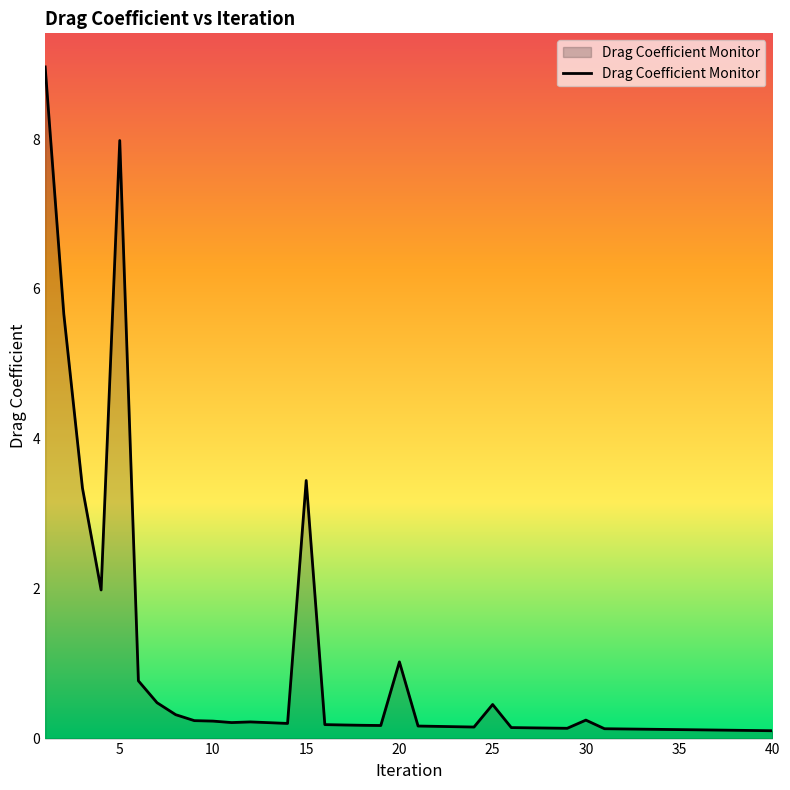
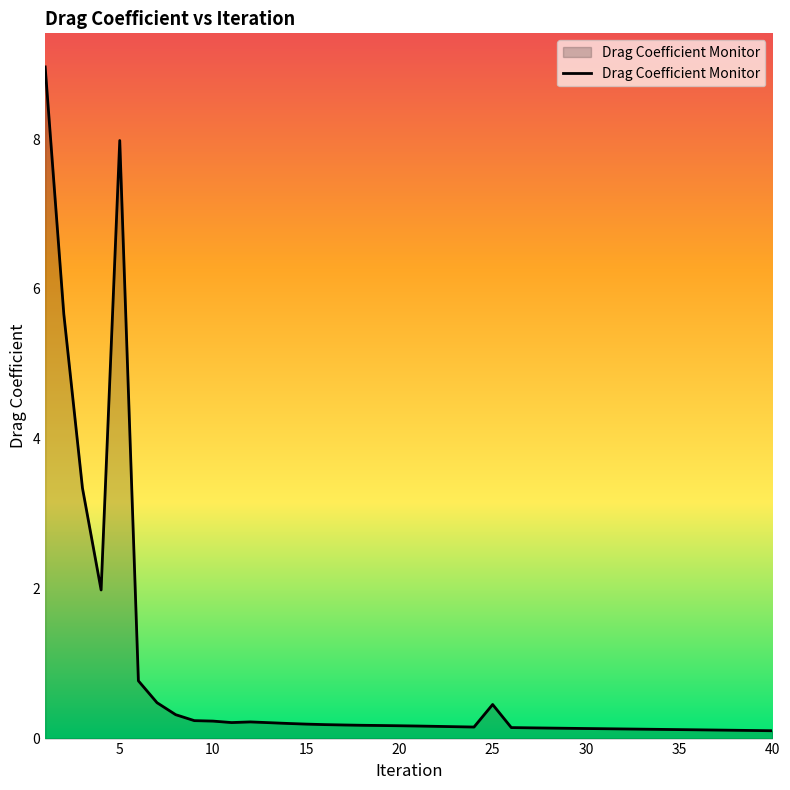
15: 3.4 -> 0.2
20: 1.0 -> 0.2
30: 0.2 -> 0.1
